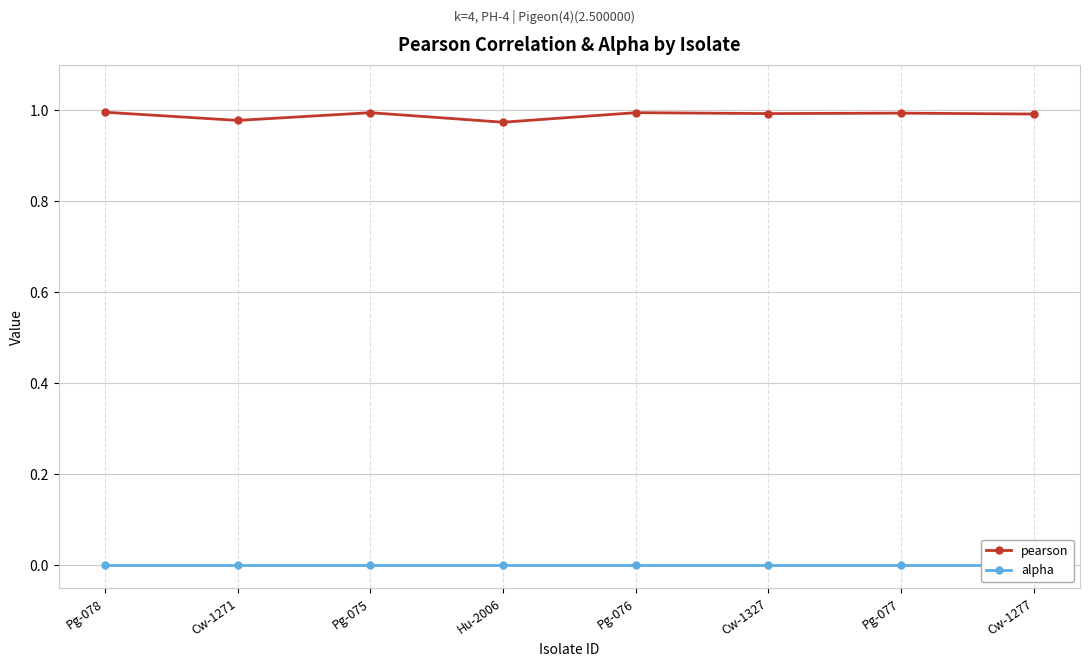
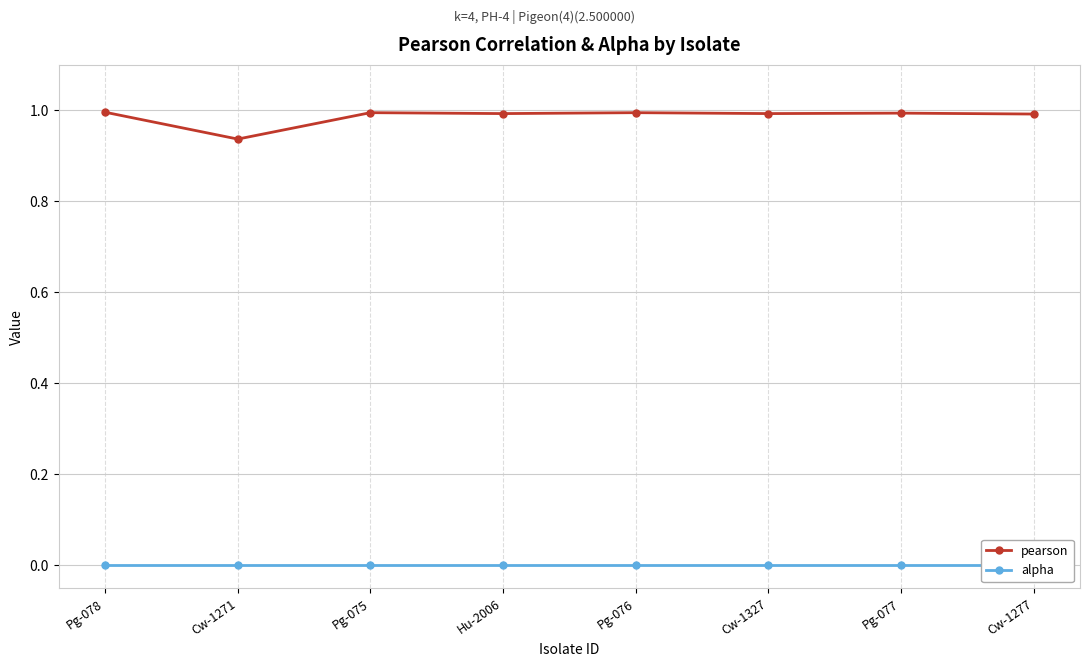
pearson, Cw-1271: 0.98 -> 0.94
pearson, Hu-2006: 0.97 -> 0.99
